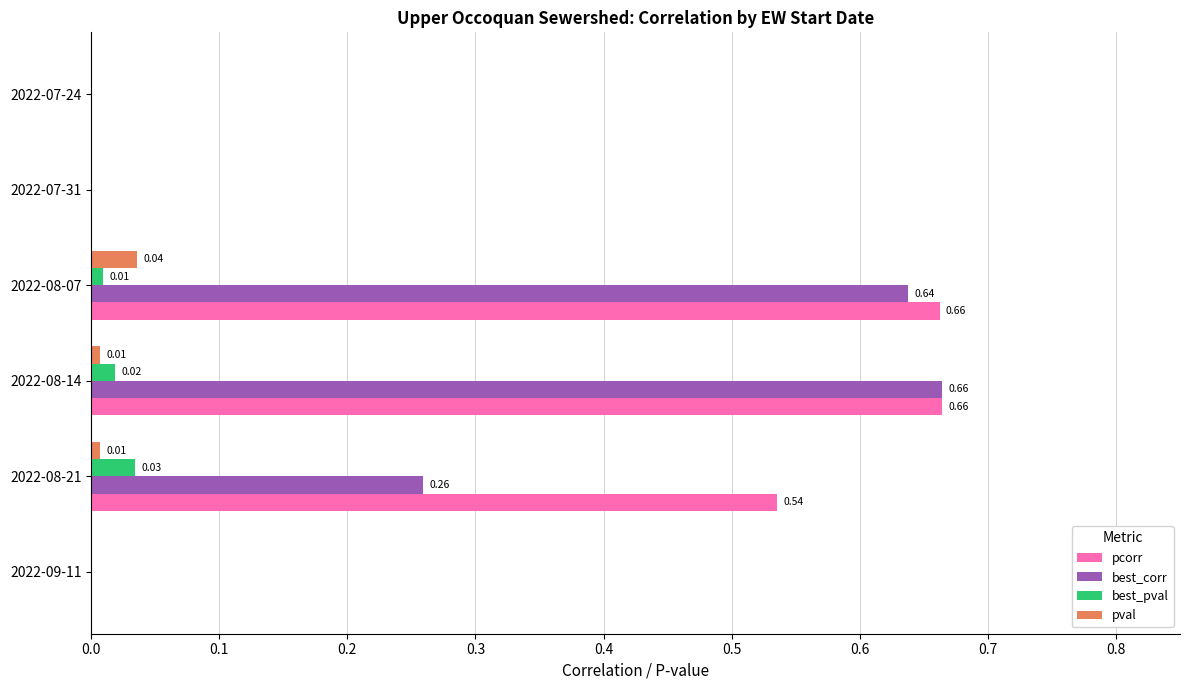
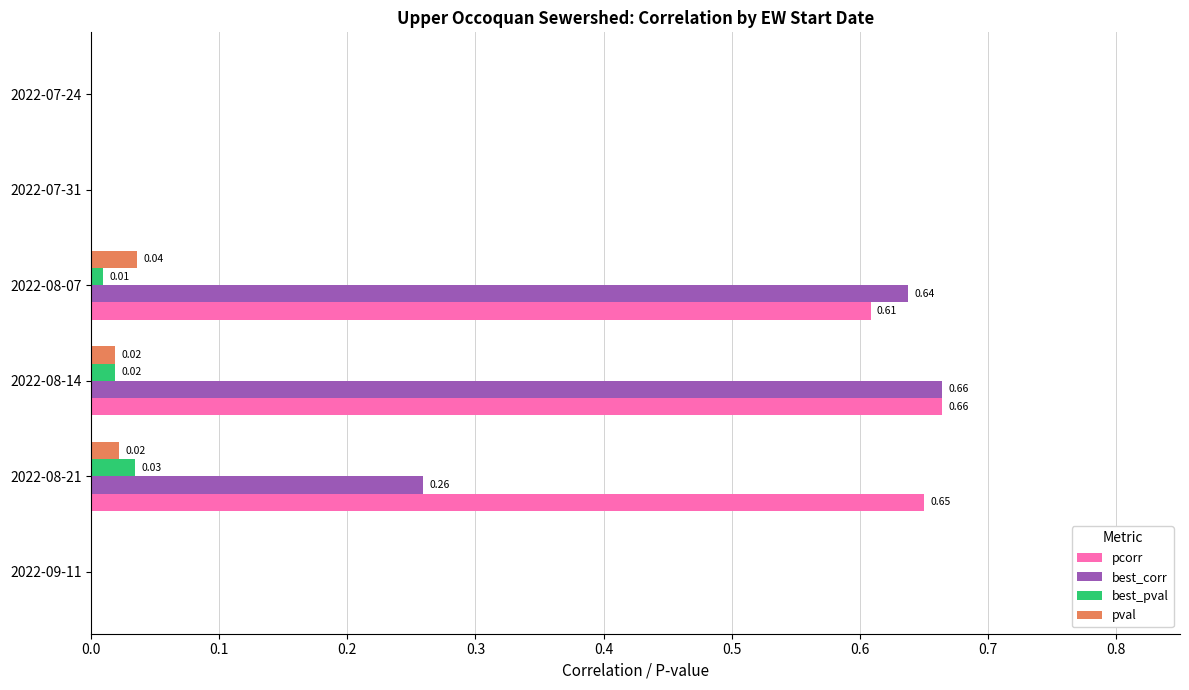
pcorr, 2022-08-07: 0.66 -> 0.61
pval, 2022-08-14: 0.01 -> 0.02
pval, 2022-08-21: 0.01 -> 0.02
pcorr, 2022-08-21: 0.54 -> 0.65
